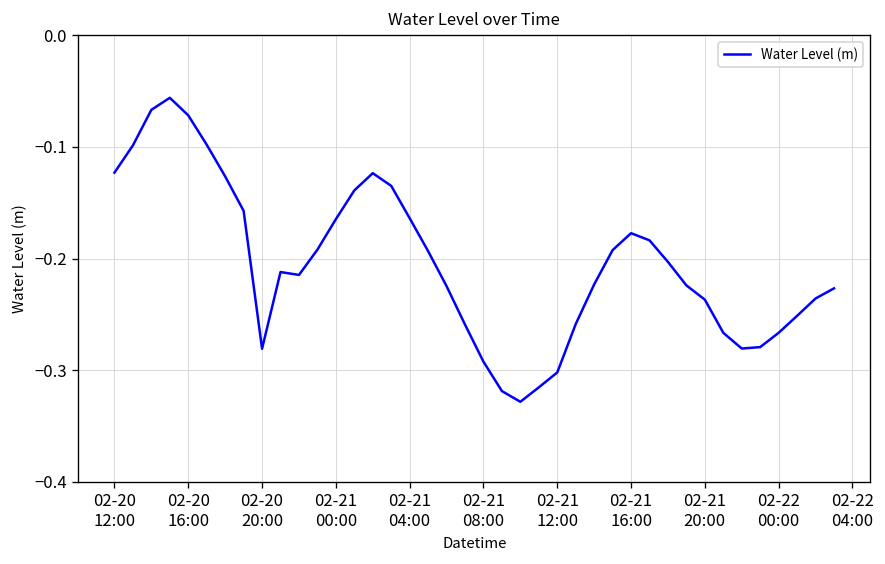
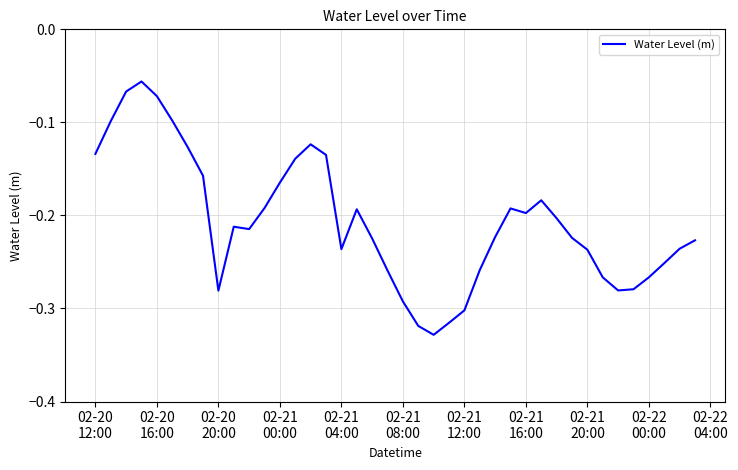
02-20 12:00: -0.12 -> -0.13
02-21 04:00: -0.16 -> -0.24
02-21 16:00: -0.18 -> -0.20
